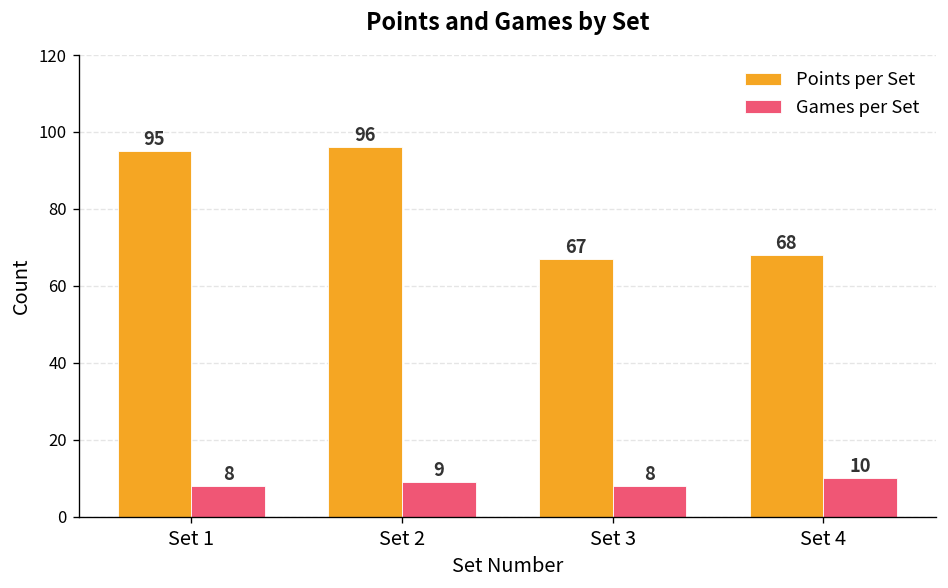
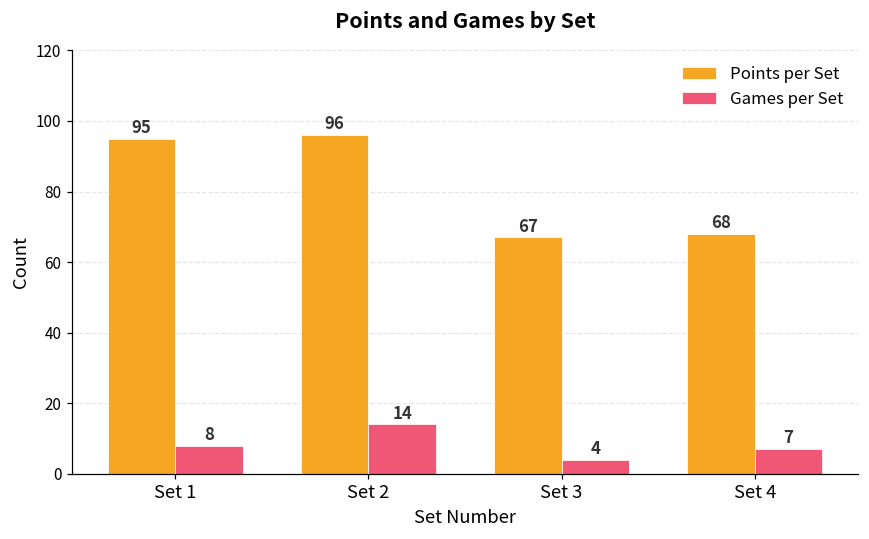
Games per Set, Set 2: 9 -> 14
Games per Set, Set 3: 8 -> 4
Games per Set, Set 4: 10 -> 7
